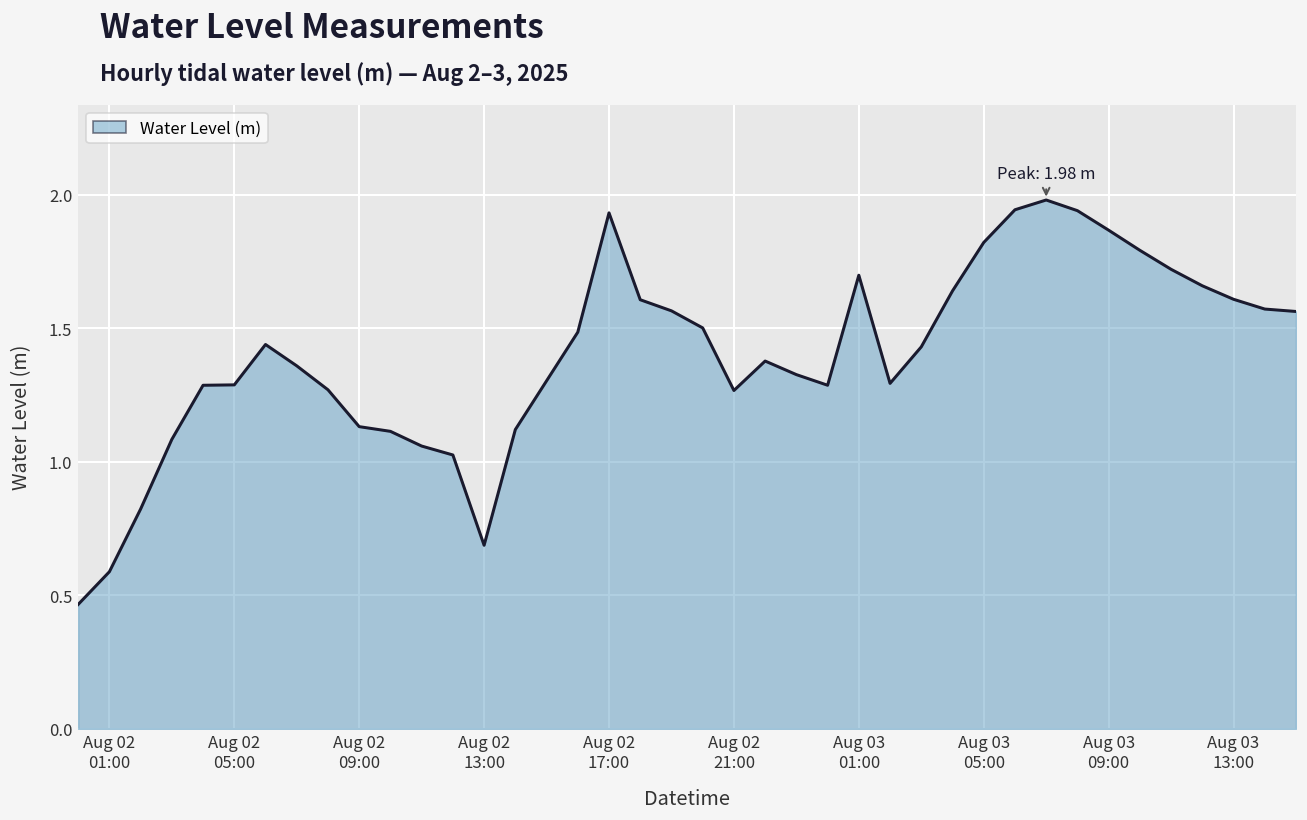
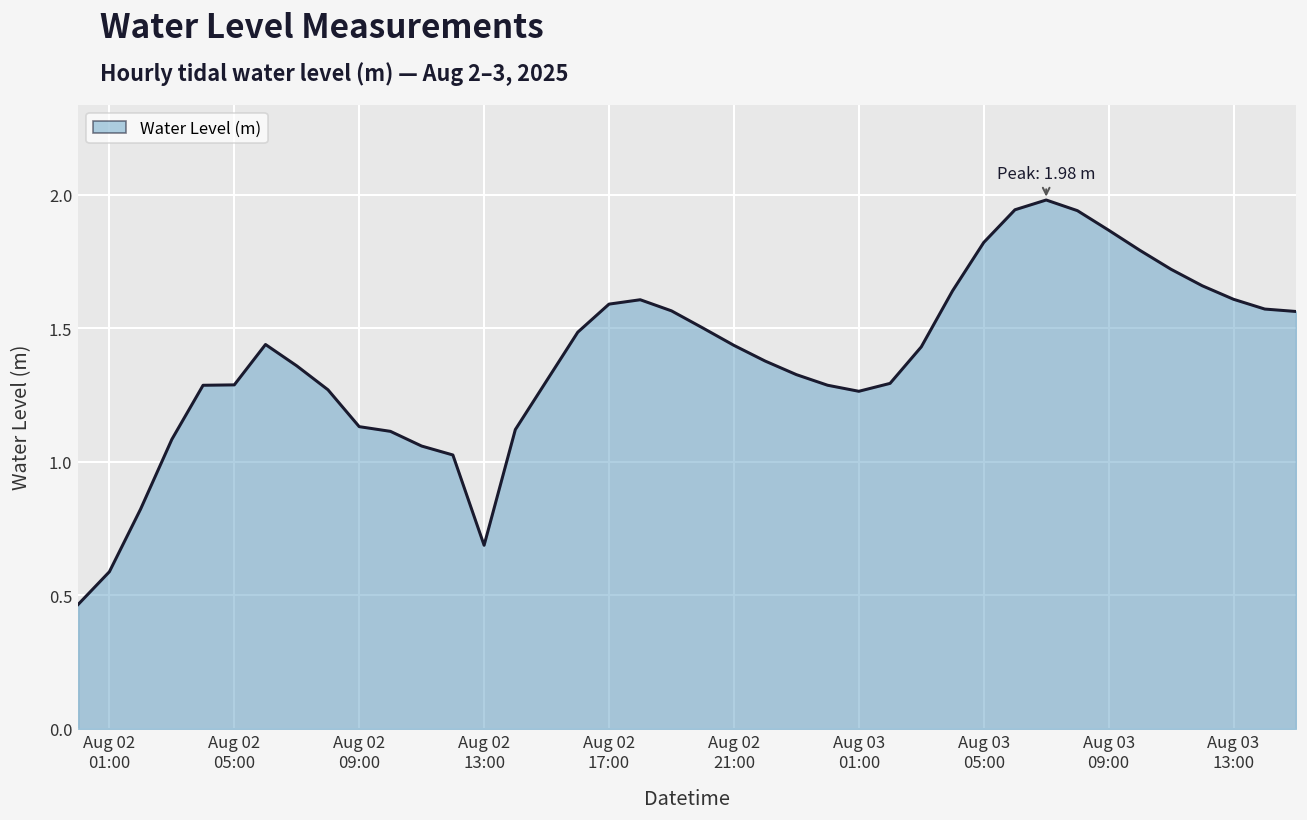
Aug 02 17:00: 1.93 -> 1.59
Aug 02 21:00: 1.27 -> 1.44
Aug 03 01:00: 1.70 -> 1.26
